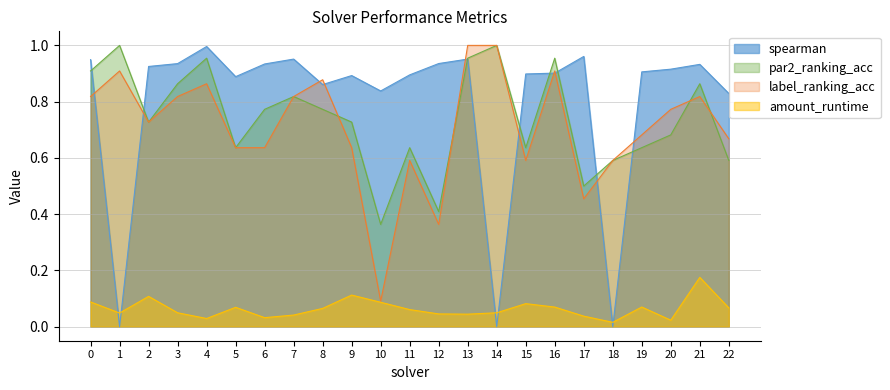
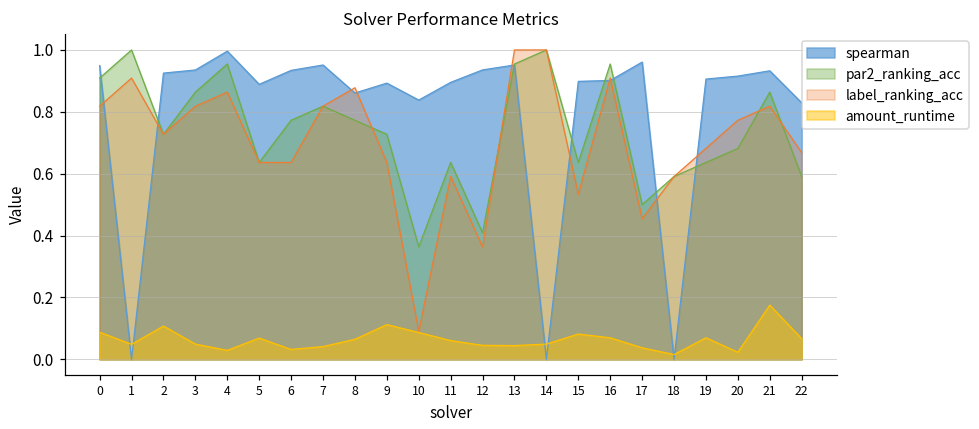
label_ranking_acc, 15: 0.59 -> 0.53
